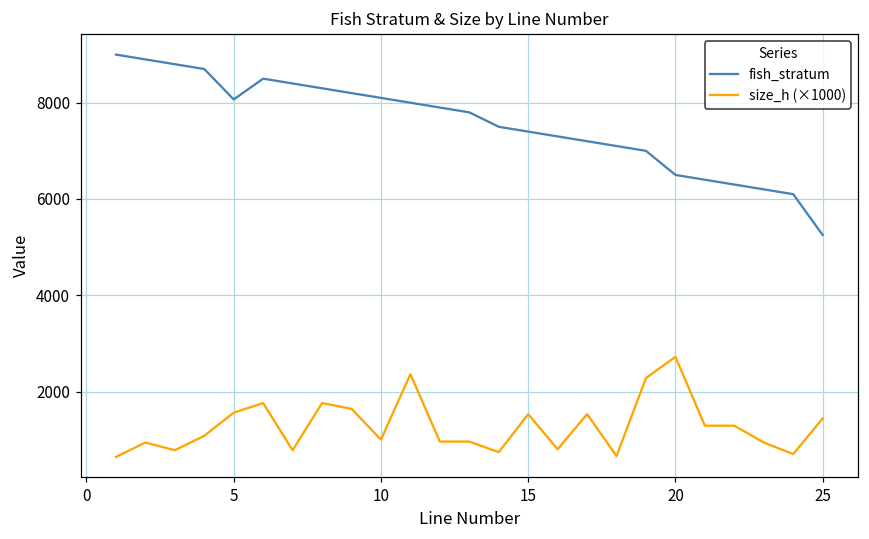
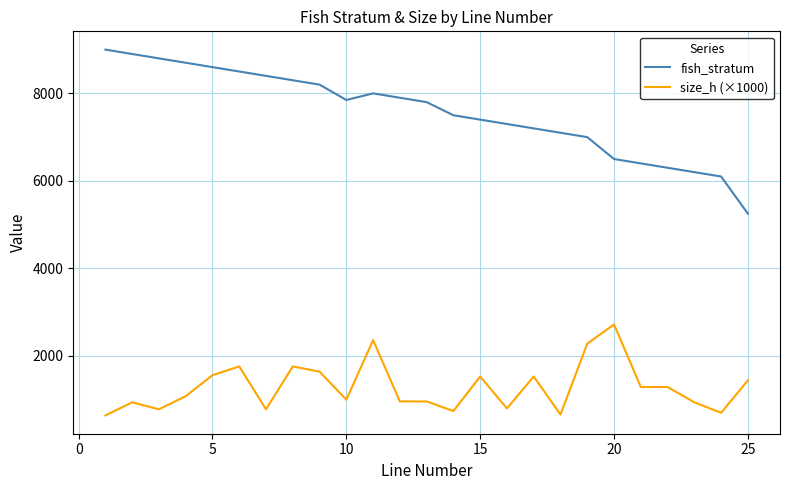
fish_stratum, 5: 8100 -> 8600
fish_stratum, 10: 8100 -> 7800
